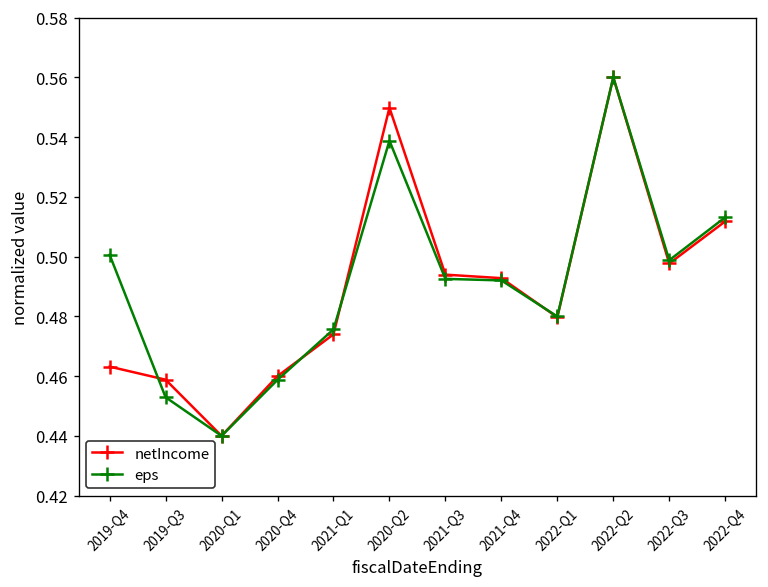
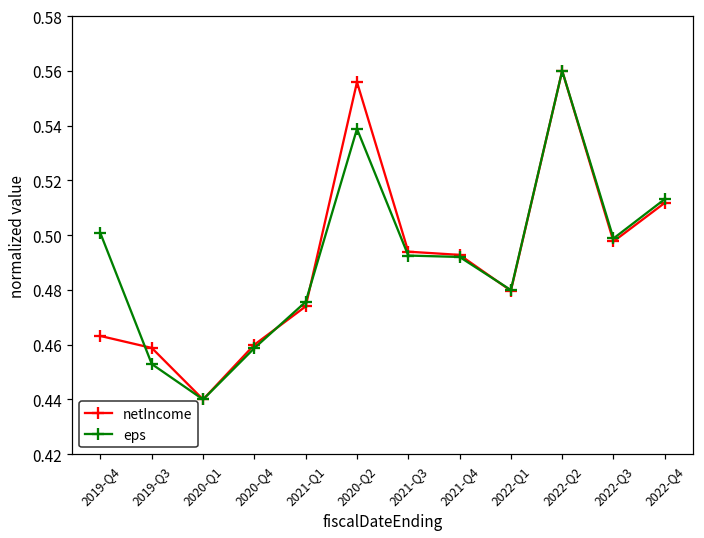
netIncome, 2020-Q2: 0.550 -> 0.556
